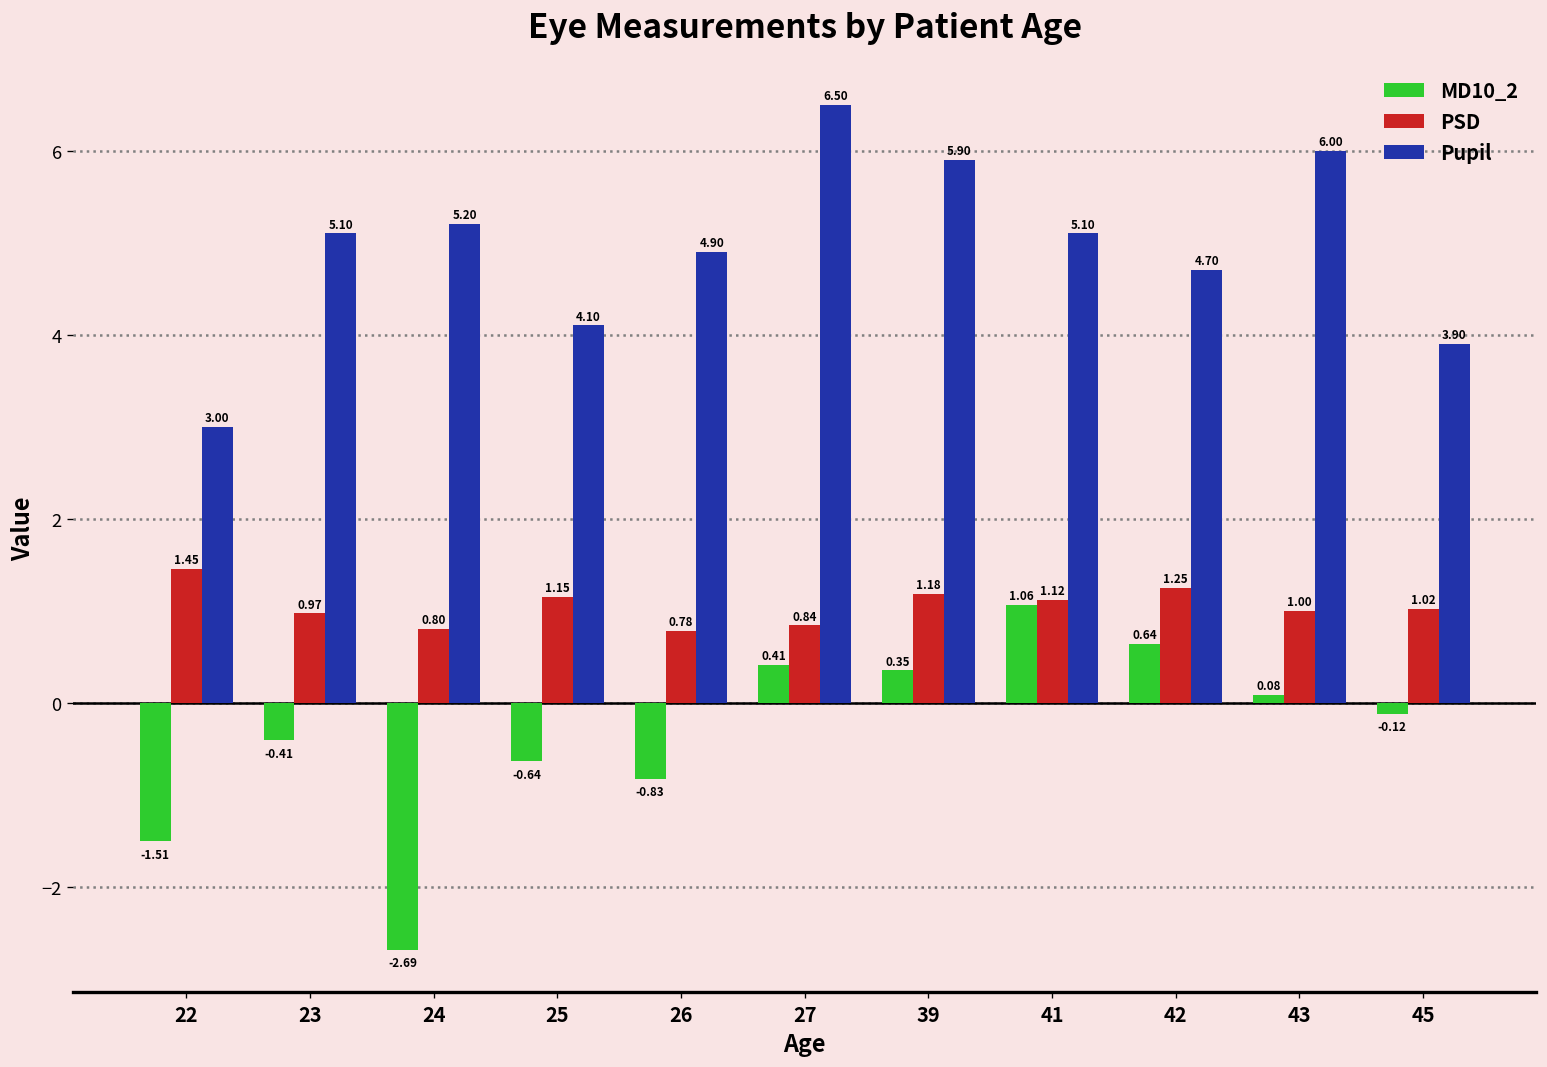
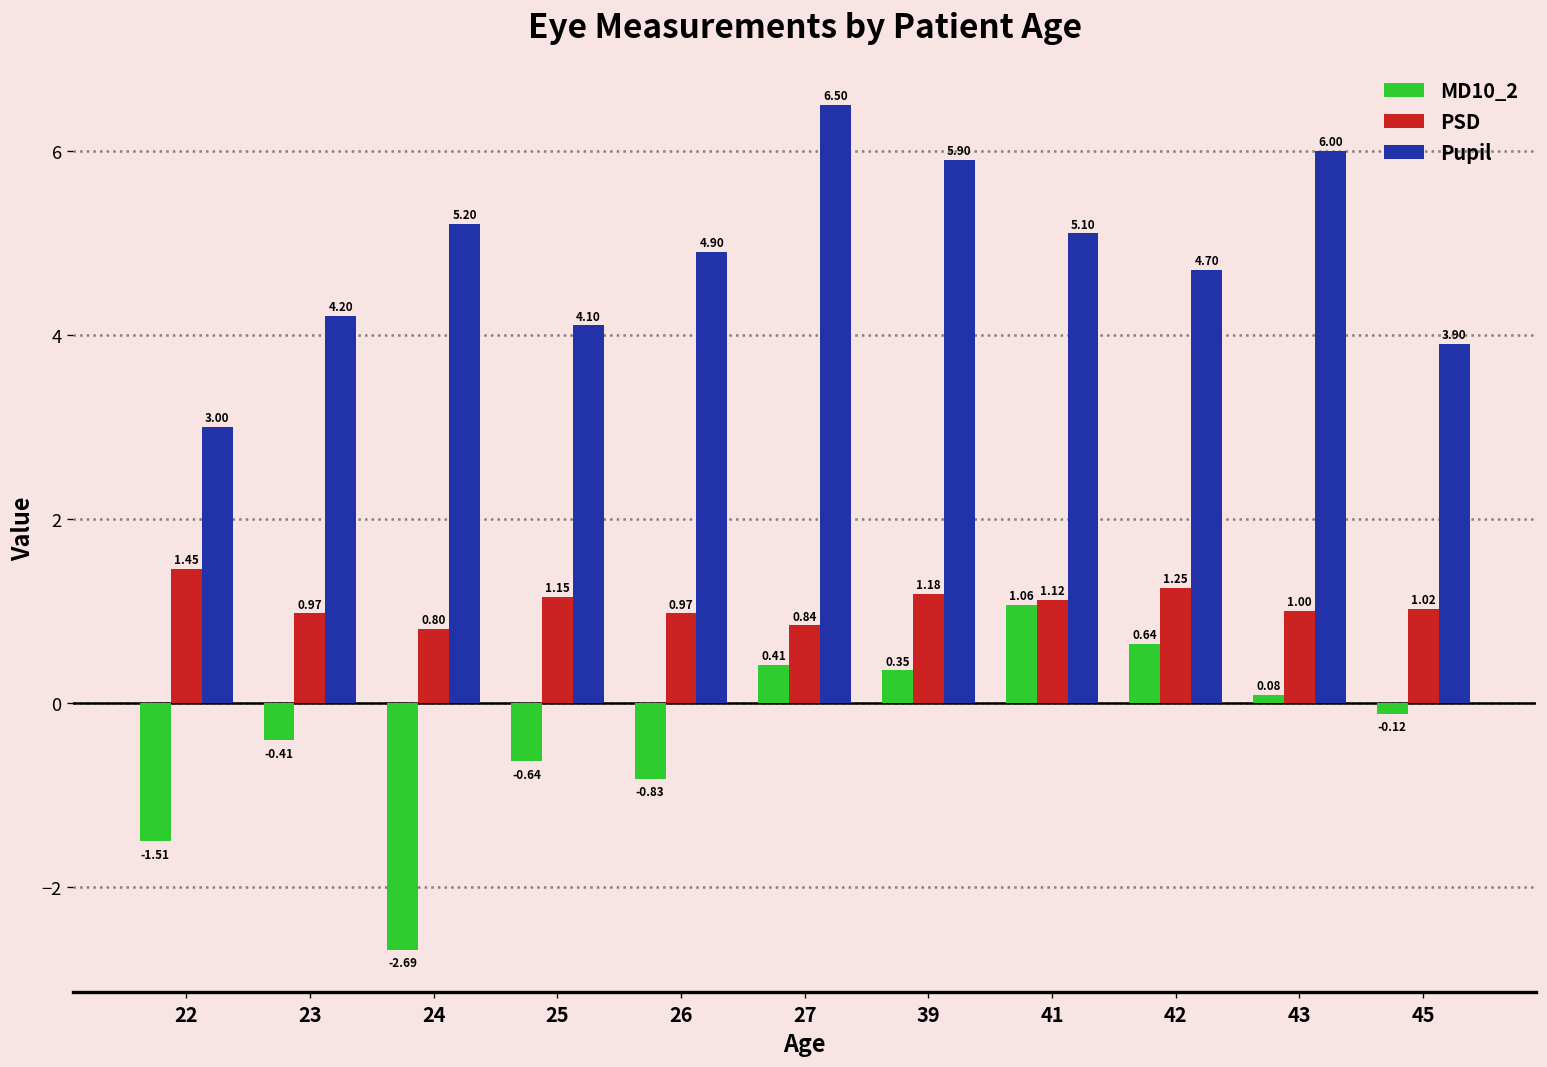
Pupil, 23: 5.10 -> 4.20
PSD, 26: 0.78 -> 0.97
